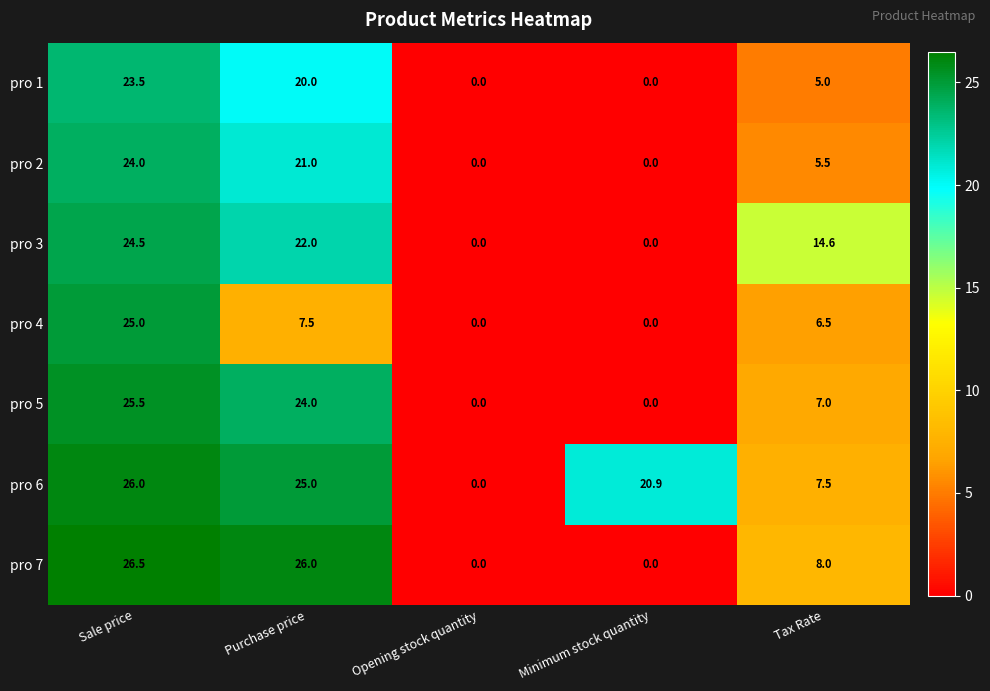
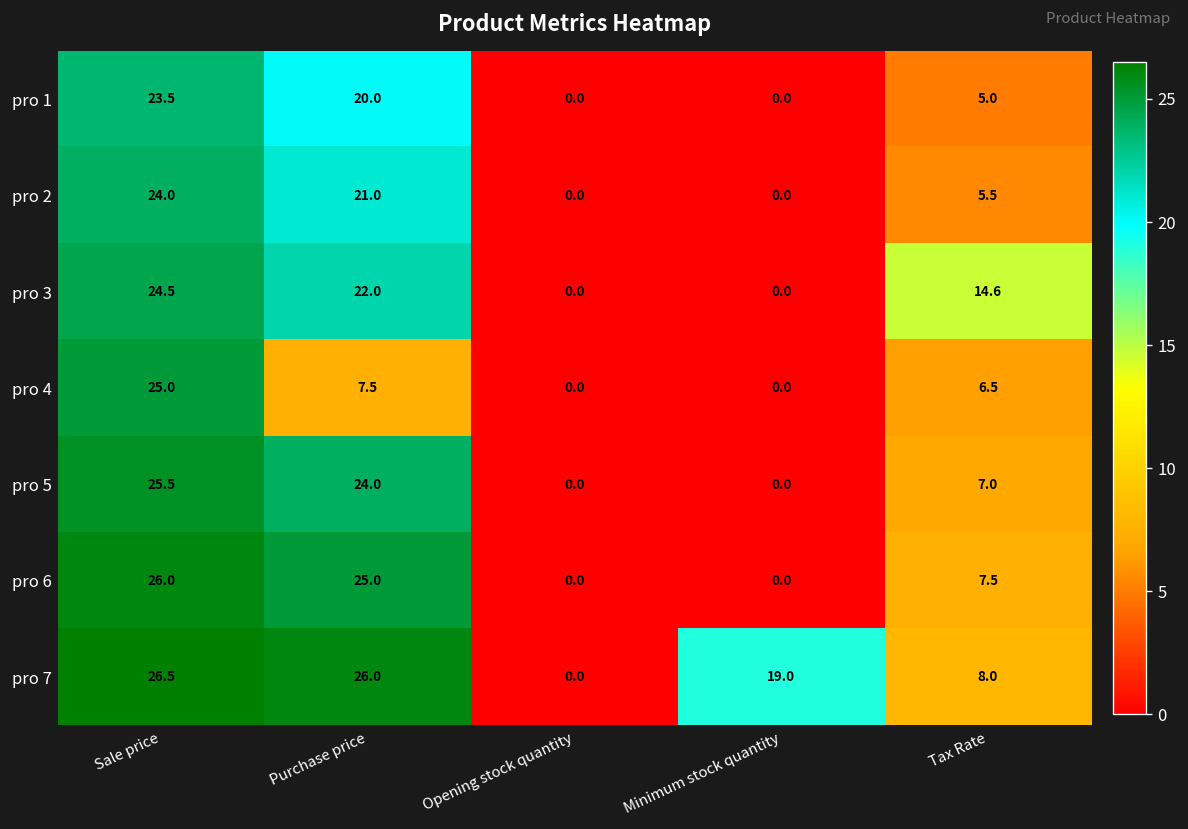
pro 6, Minimum stock quantity: 20.9 -> 0.0
pro 7, Minimum stock quantity: 0.0 -> 19.0
